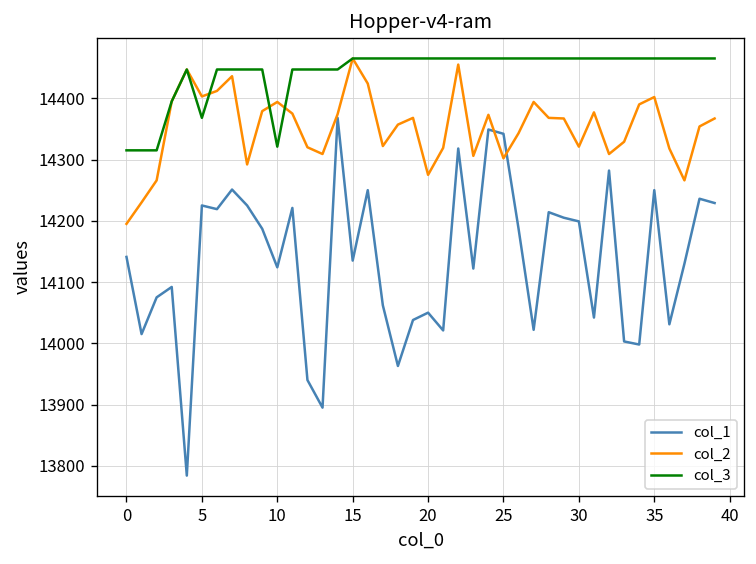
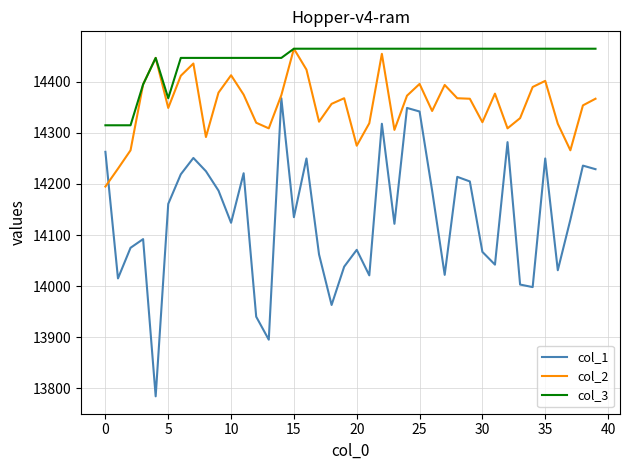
col_1, 0: 14140 -> 14260
col_1, 5: 14230 -> 14160
col_2, 5: 14400 -> 14350
col_2, 10: 14390 -> 14410
col_3, 10: 14320 -> 14450
col_1, 20: 14050 -> 14070
col_2, 25: 14300 -> 14400
col_1, 30: 14200 -> 14070
